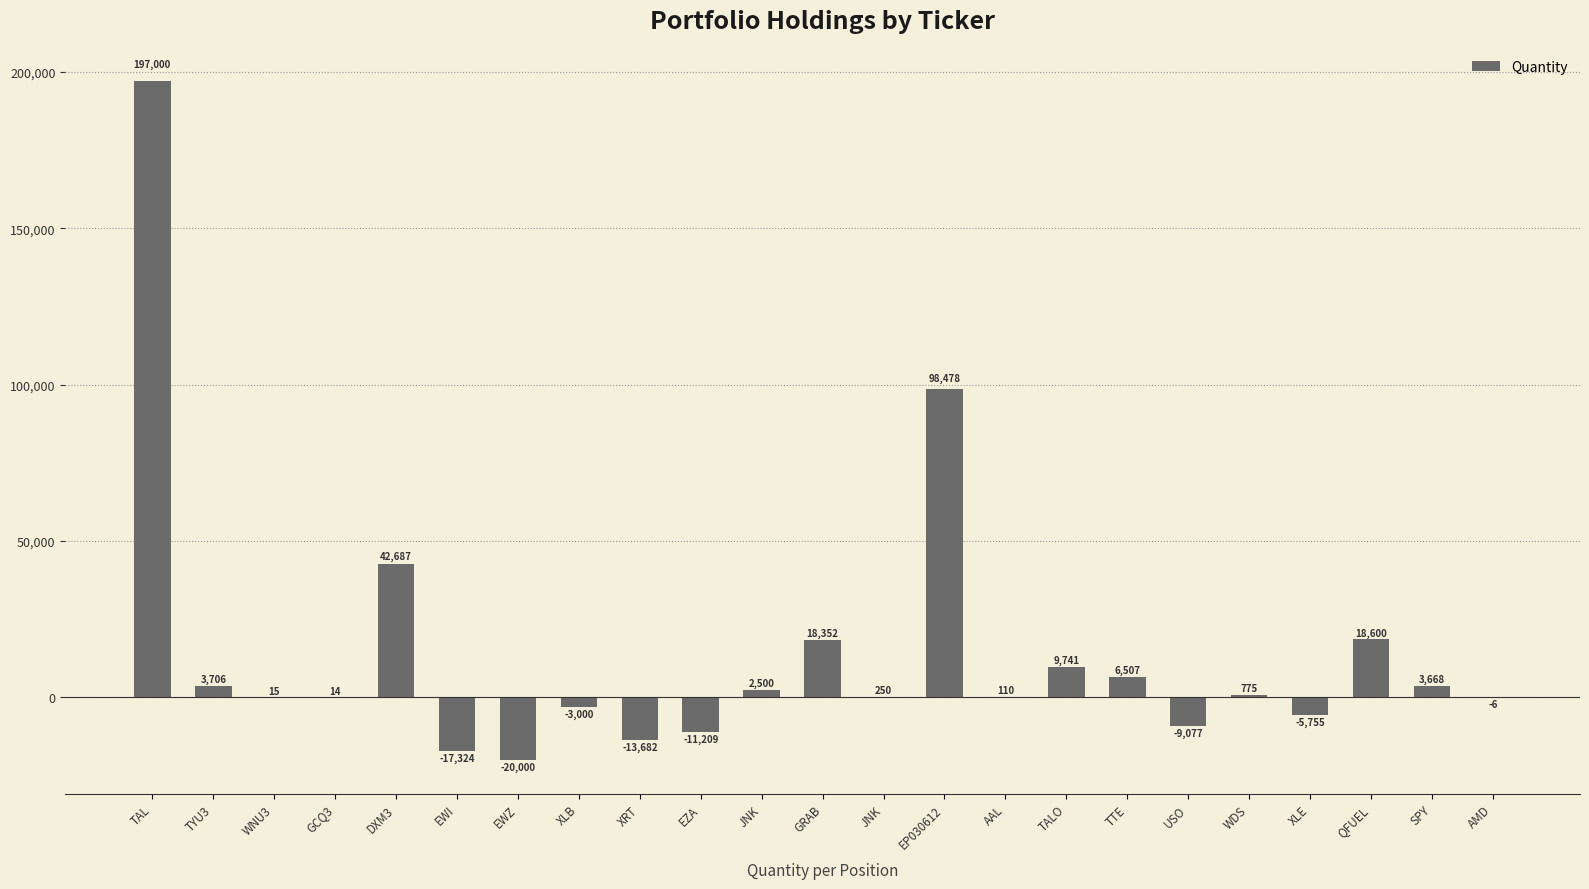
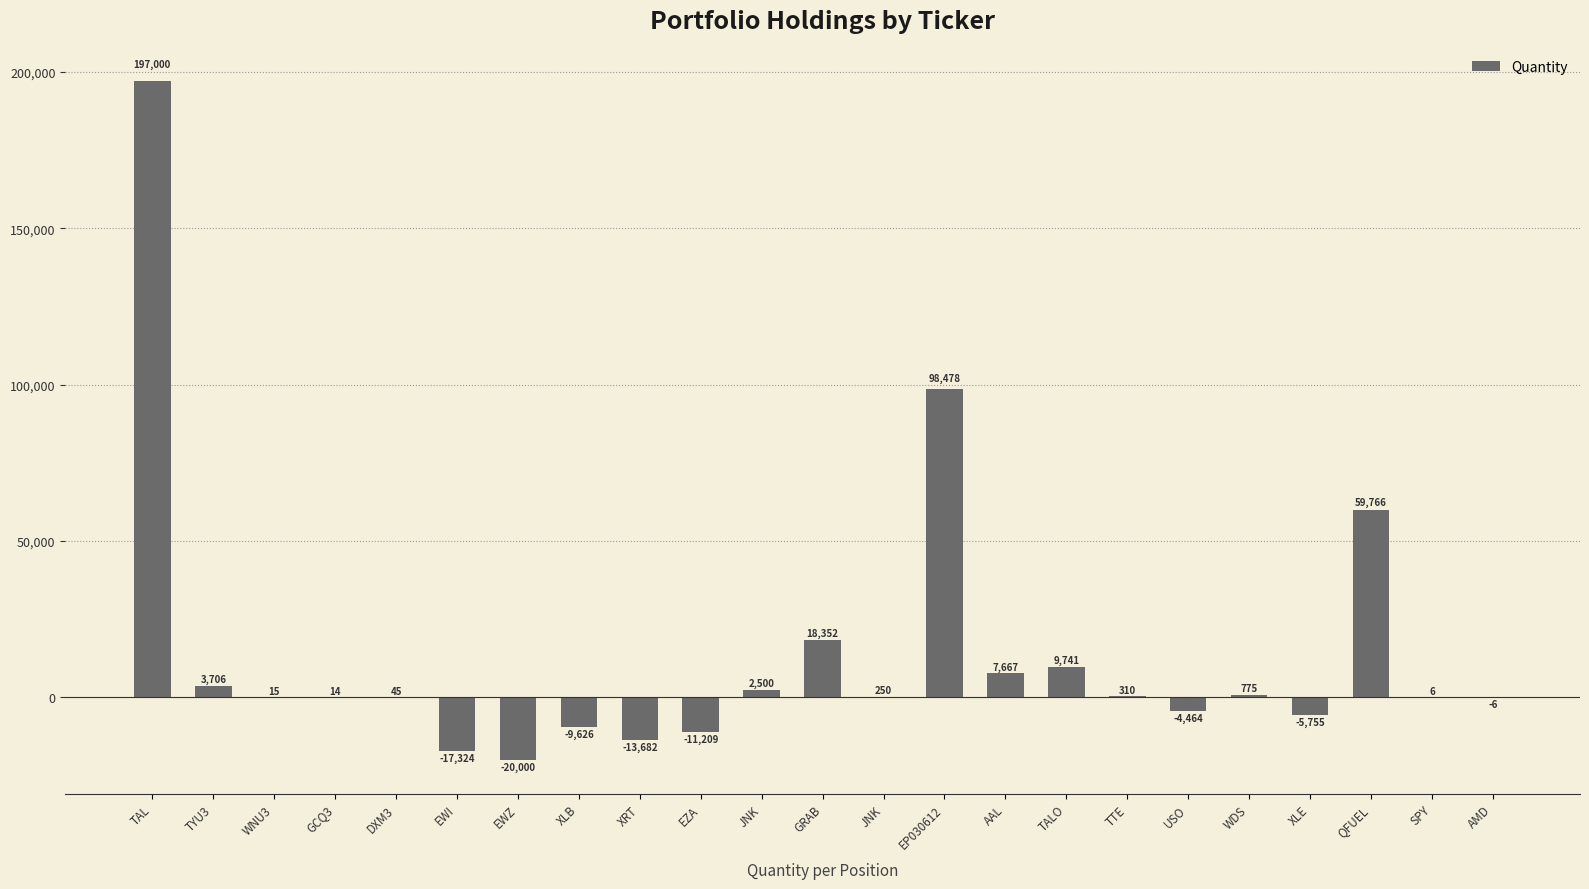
DXM3: 42,687 -> 45
XLB: -3,000 -> -9,626
AAL: 110 -> 7,667
TTE: 6,507 -> 310
USO: -9,077 -> -4,464
QFUEL: 18,600 -> 59,766
SPY: 3,668 -> 6
